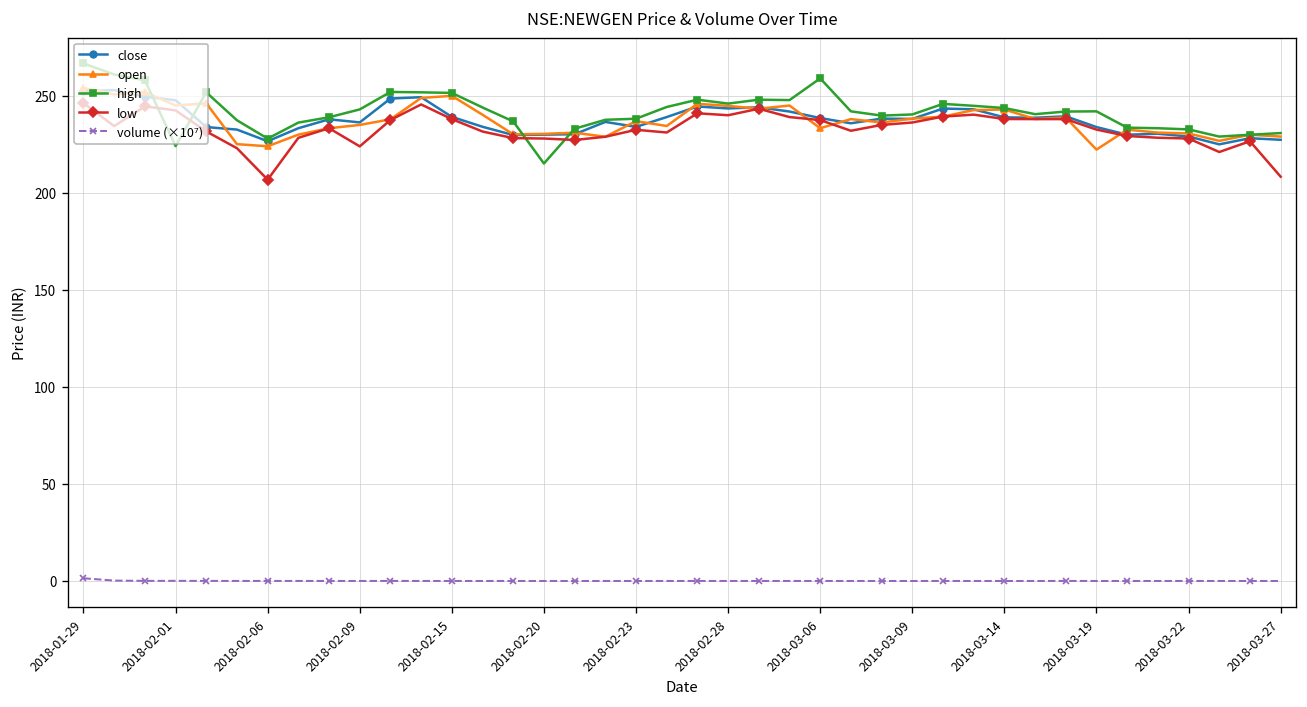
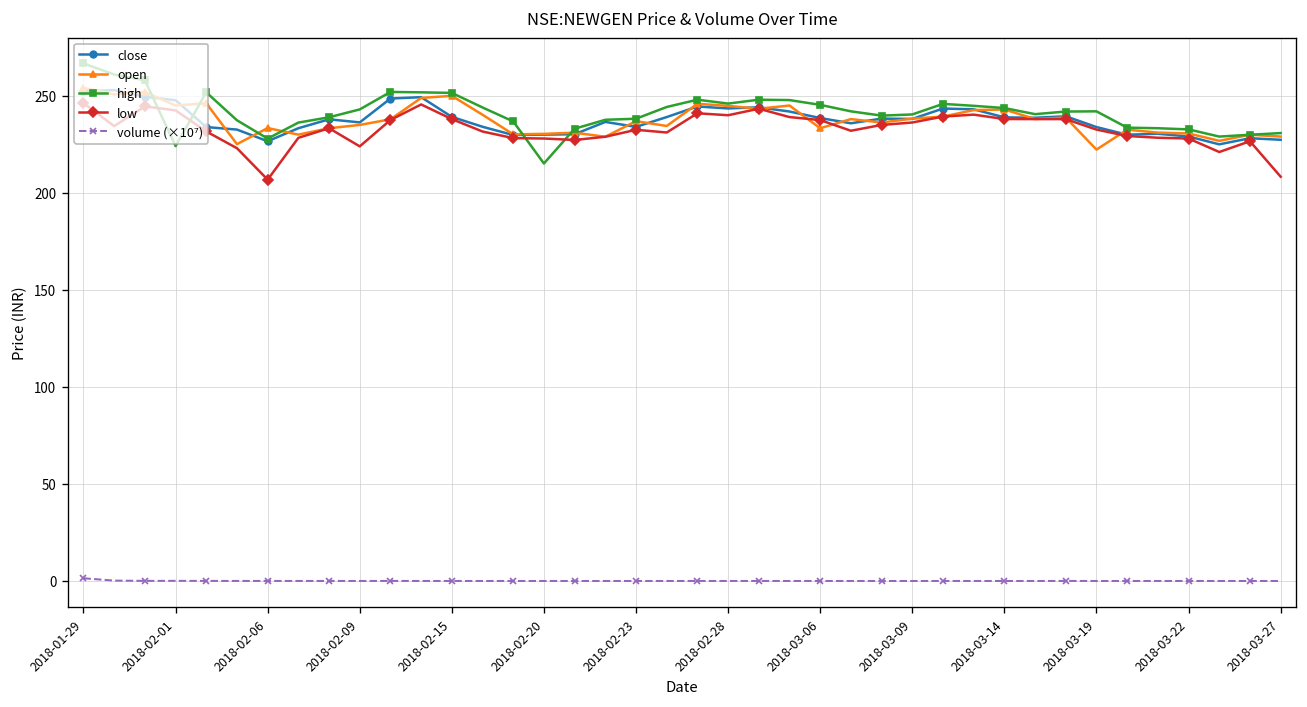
open, 2018-02-06: 224 -> 233
high, 2018-03-06: 259 -> 245
